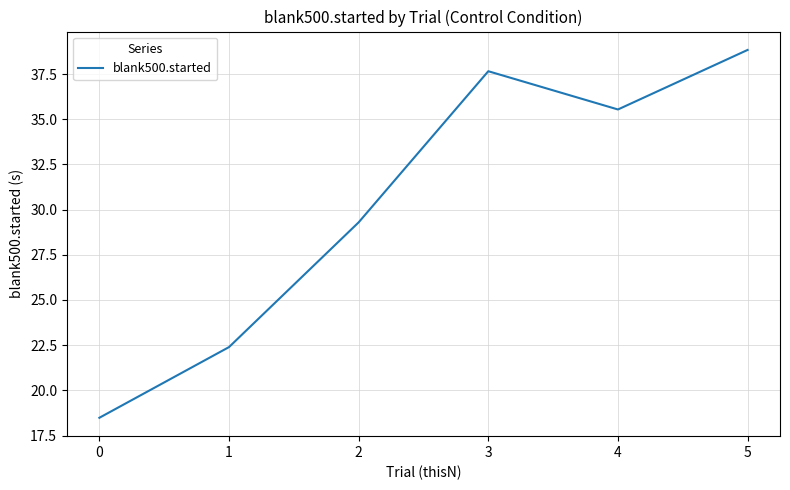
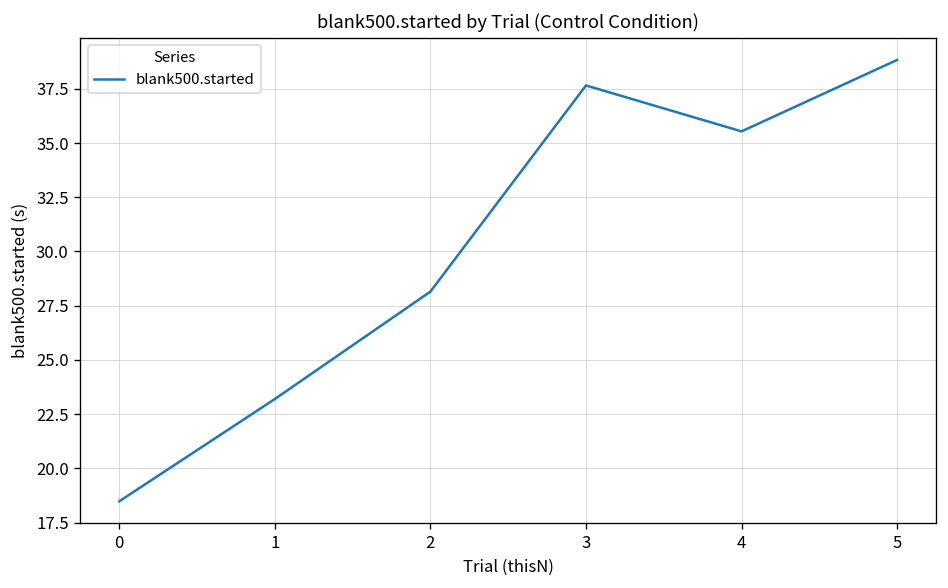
1: 22.4 -> 23.2
2: 29.3 -> 28.2
